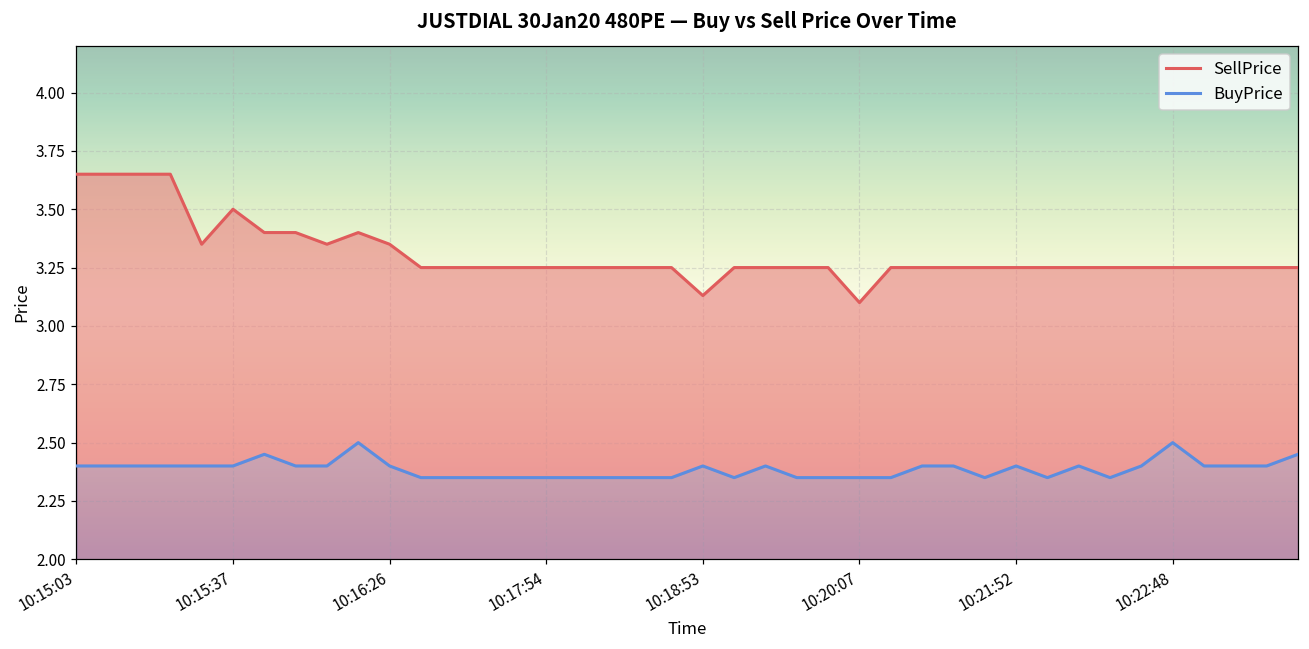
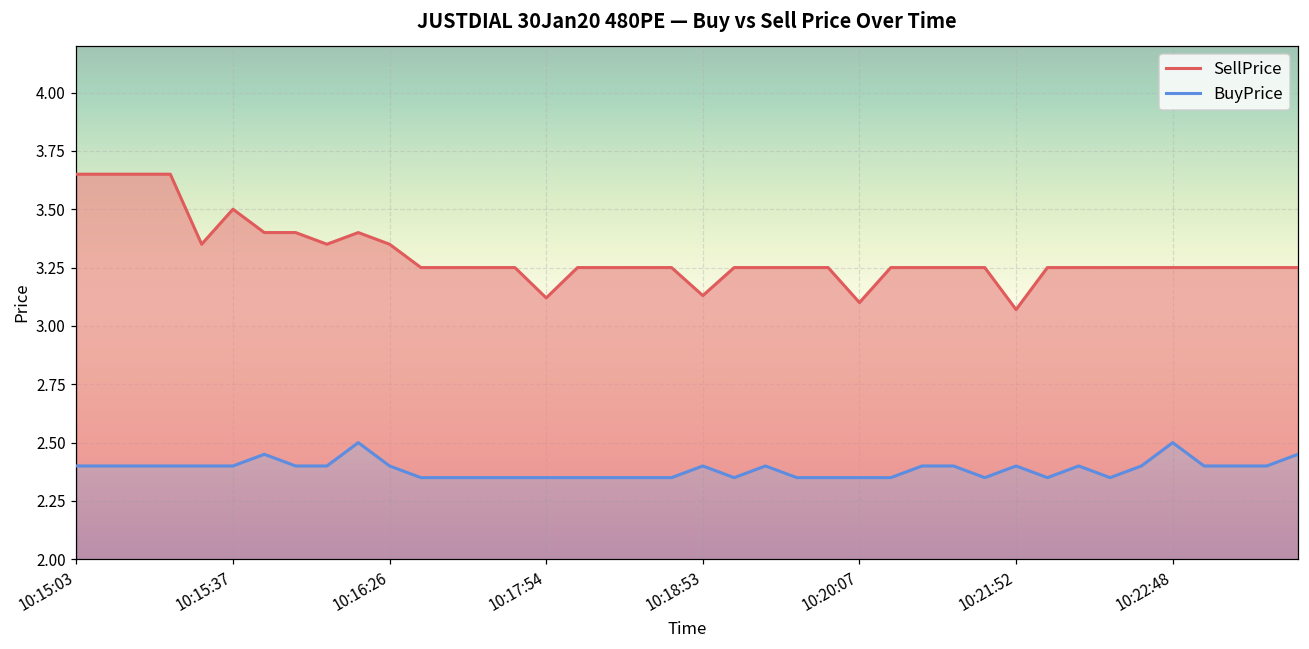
SellPrice, 10:17:54: 3.25 -> 3.12
SellPrice, 10:21:52: 3.25 -> 3.07
